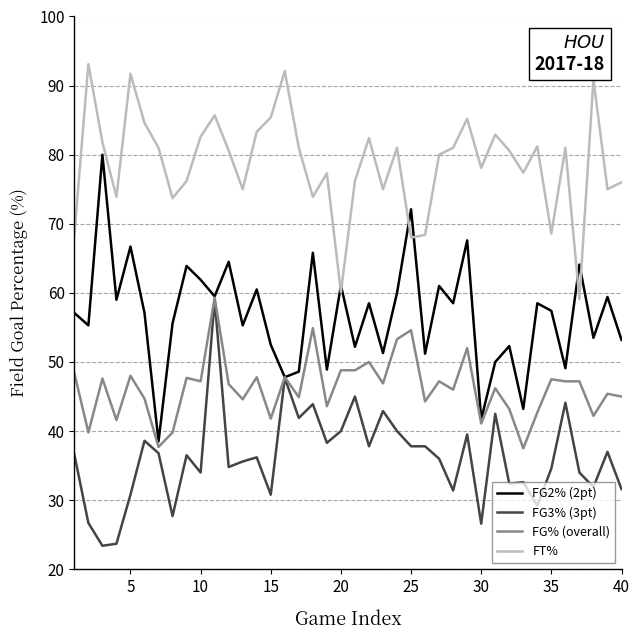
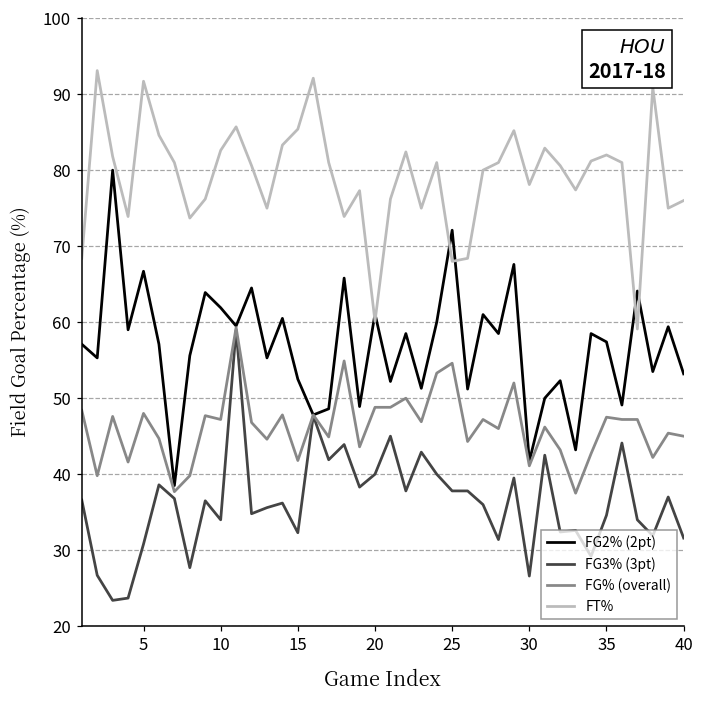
FG3% (3pt), 15: 31 -> 32
FT%, 35: 69 -> 82
